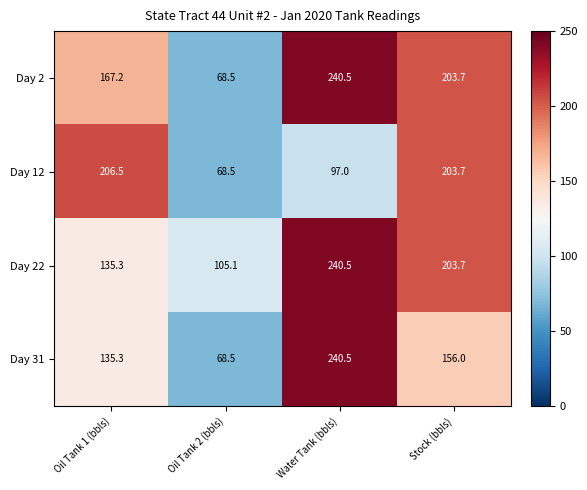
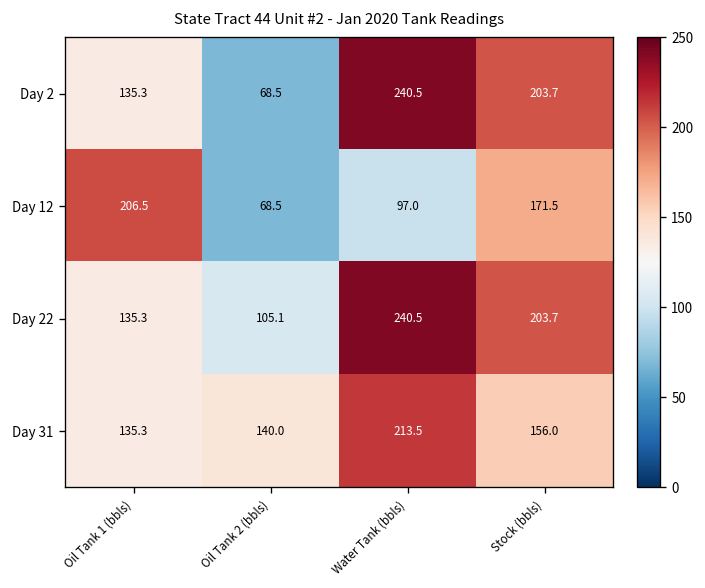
Day 2, Oil Tank 1 (bbls): 167.2 -> 135.3
Day 12, Stock (bbls): 203.7 -> 171.5
Day 31, Oil Tank 2 (bbls): 68.5 -> 140.0
Day 31, Water Tank (bbls): 240.5 -> 213.5
